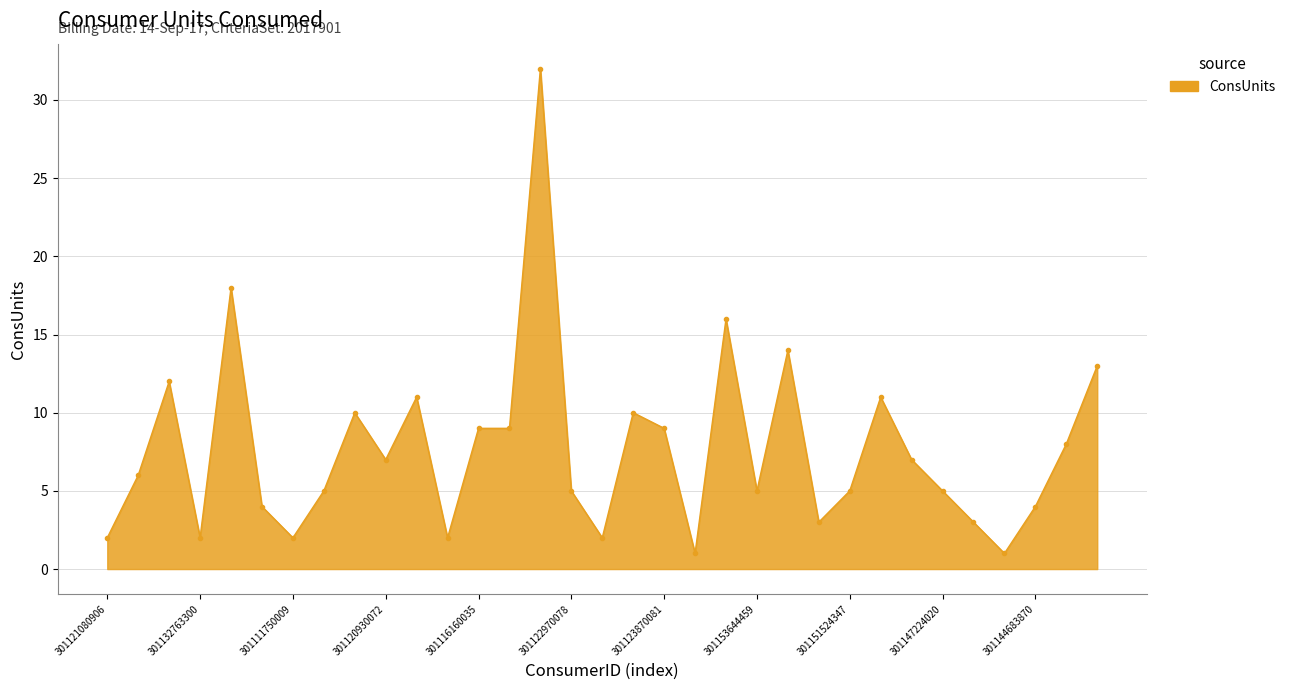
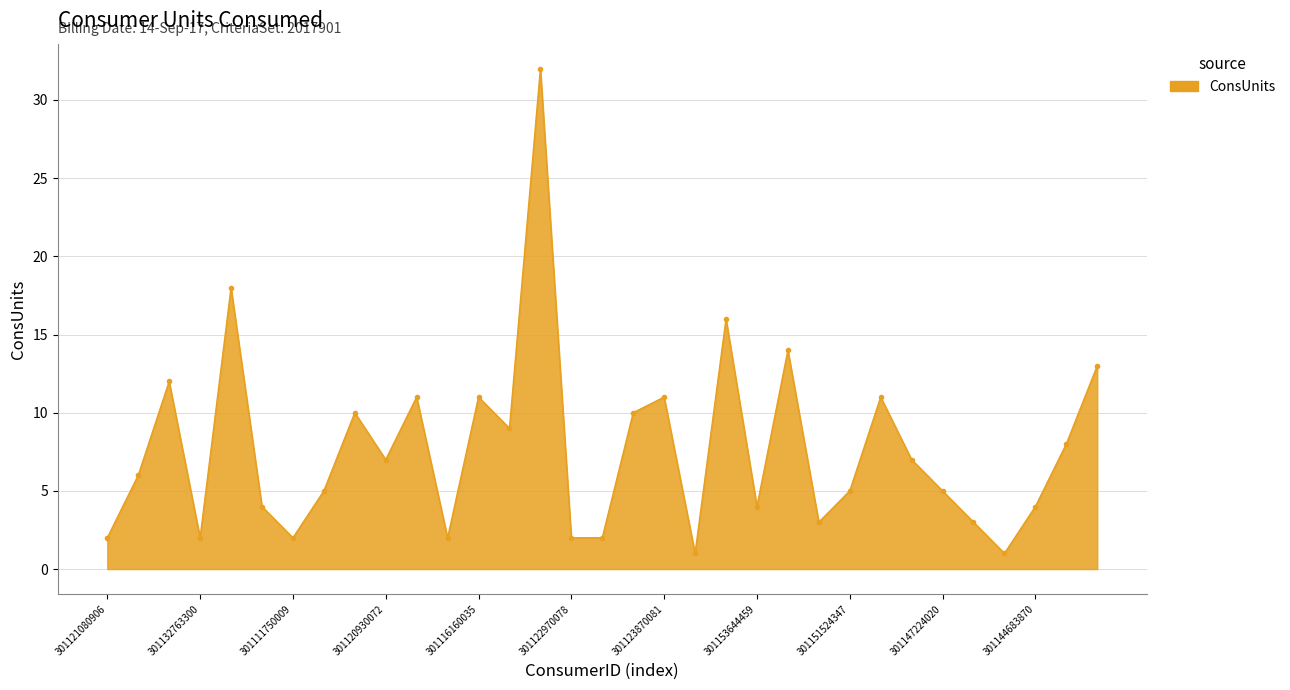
301116160035: 9 -> 11
301122970078: 5 -> 2
301123870081: 9 -> 11
301153644459: 5 -> 4
